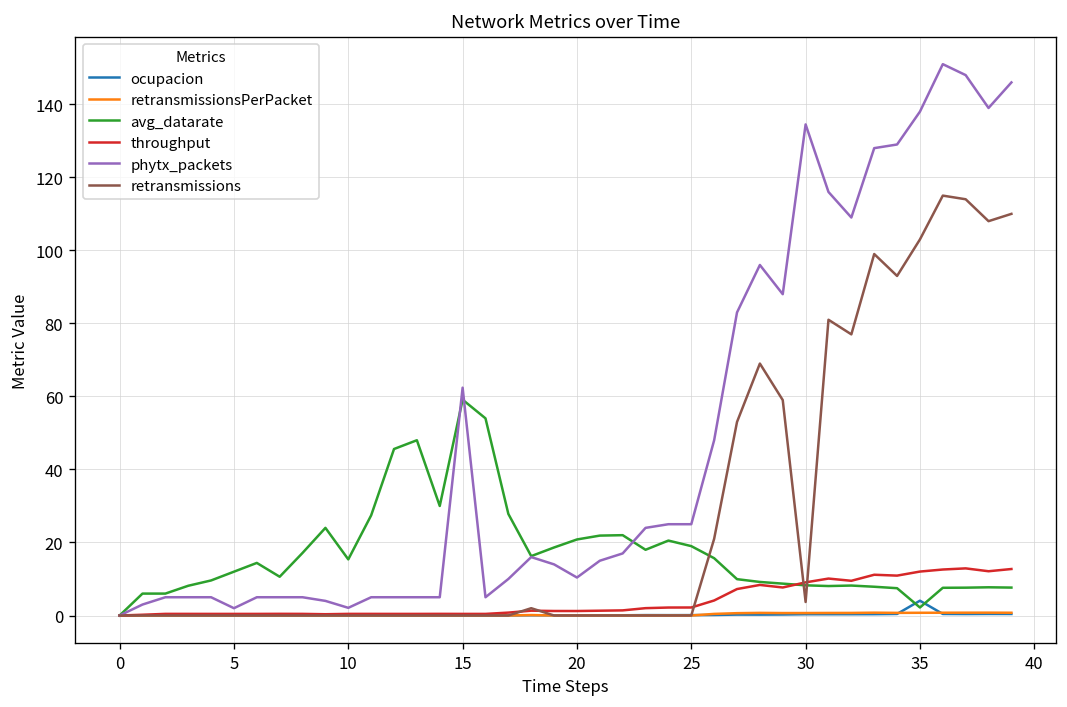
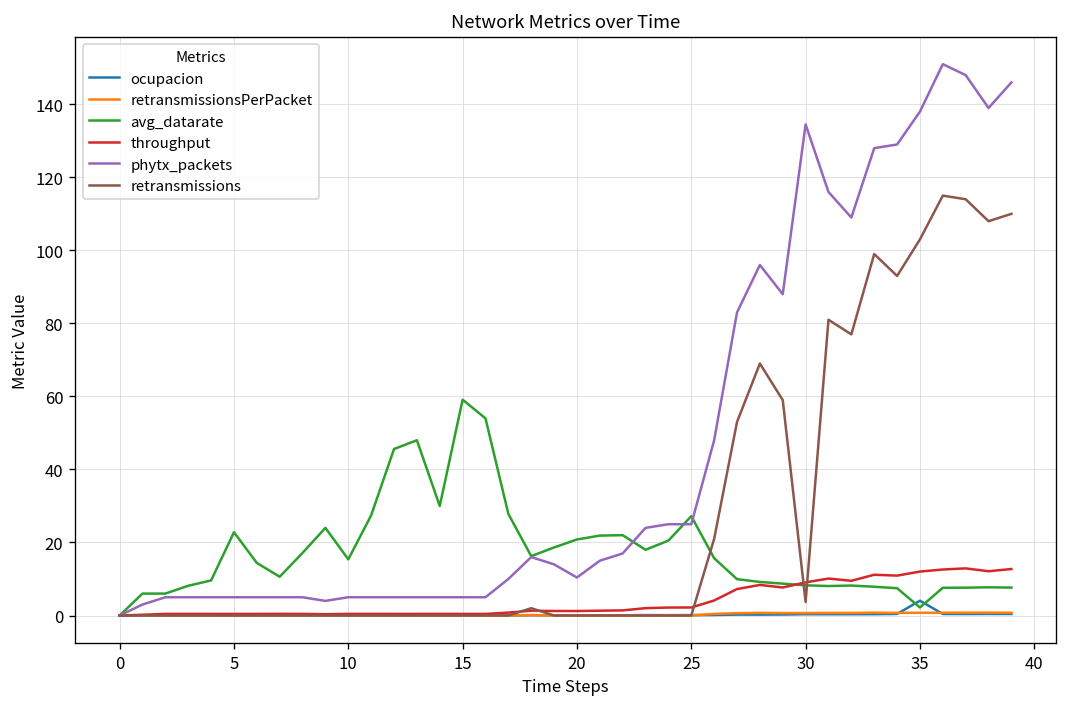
avg_datarate, 5: 12 -> 23
phytx_packets, 5: 2 -> 5
phytx_packets, 10: 2 -> 5
phytx_packets, 15: 62 -> 5
avg_datarate, 25: 19 -> 27
